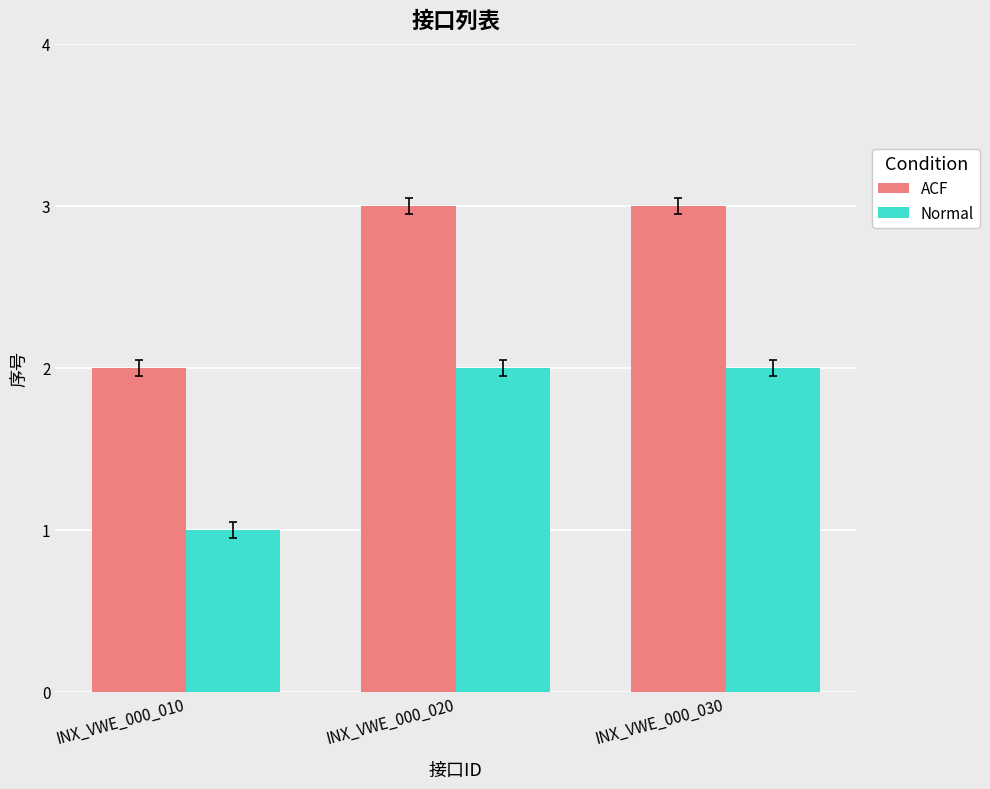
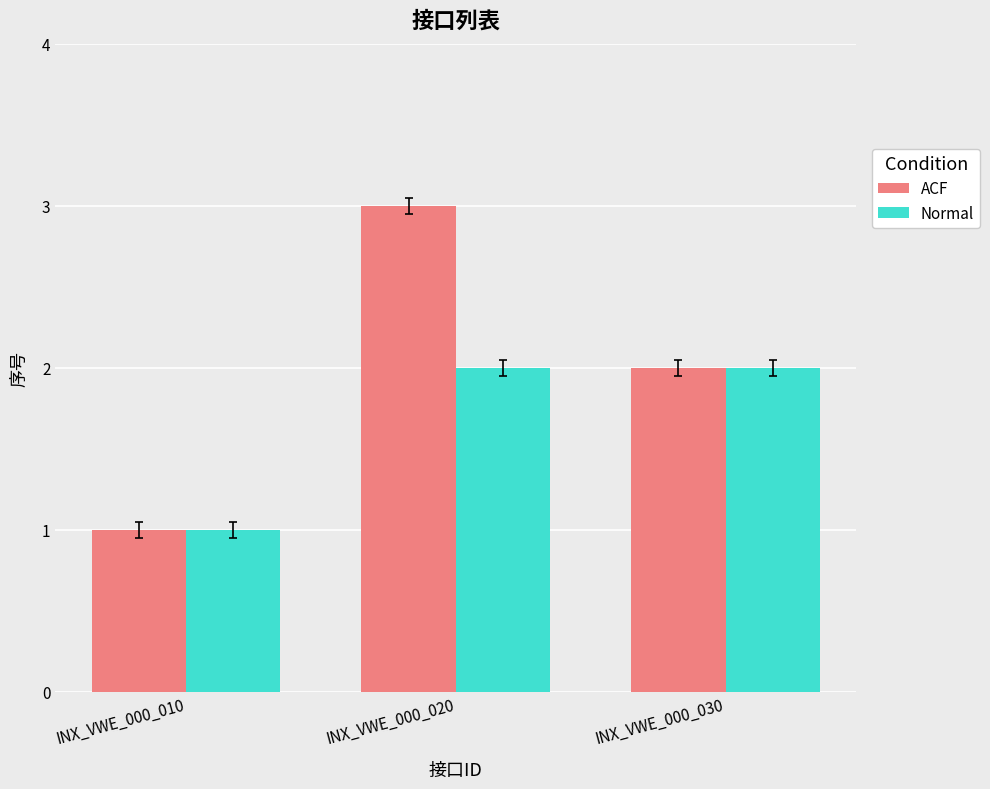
ACF, INX_VWE_000_010: 2 -> 1
ACF, INX_VWE_000_030: 3 -> 2
